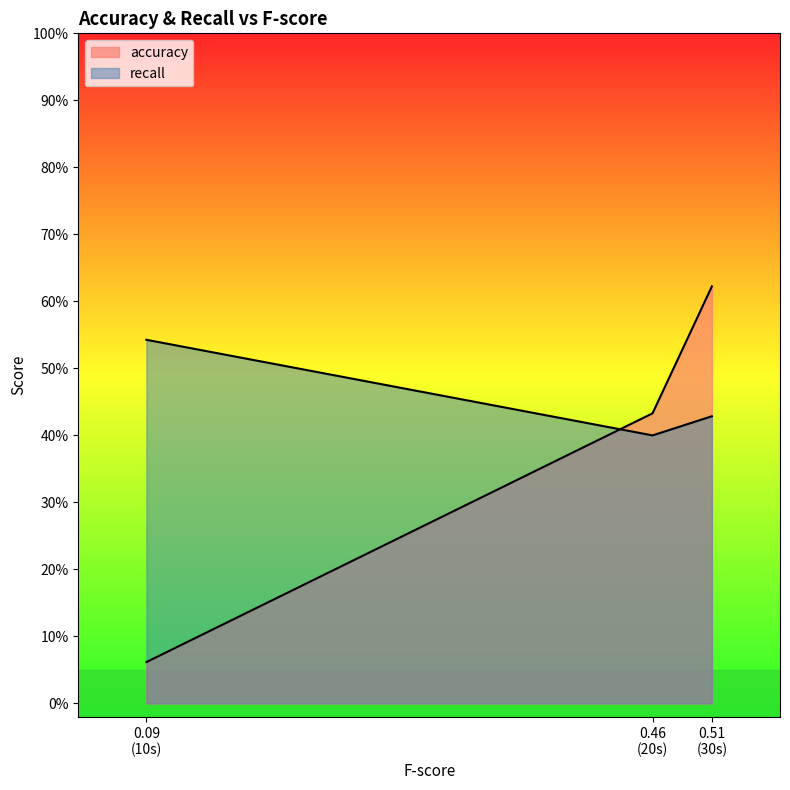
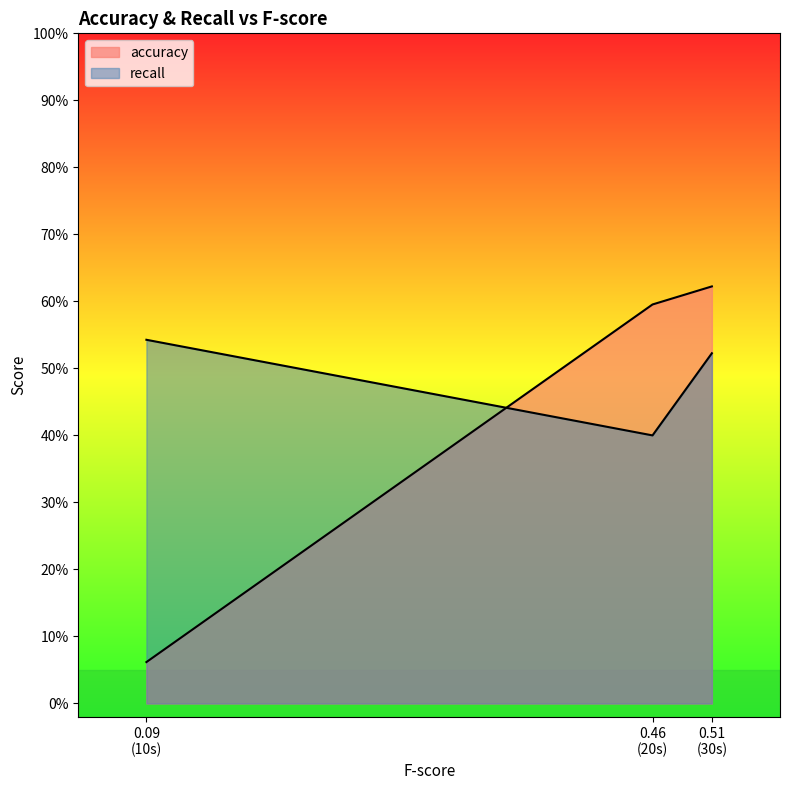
accuracy, 0.46 (20s): 43% -> 60%
recall, 0.51 (30s): 43% -> 52%
